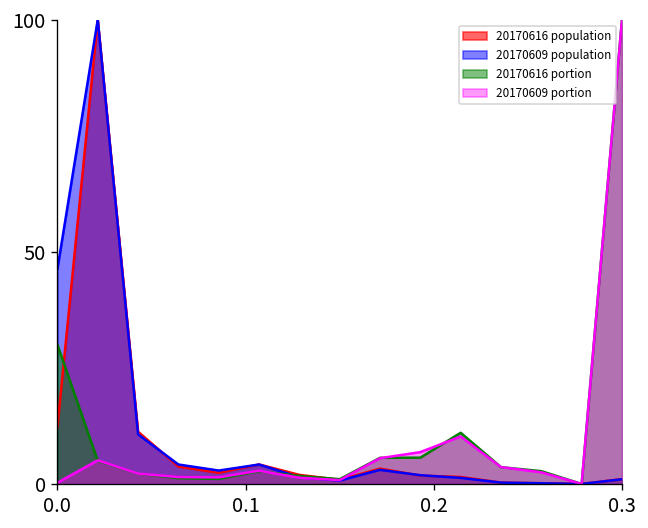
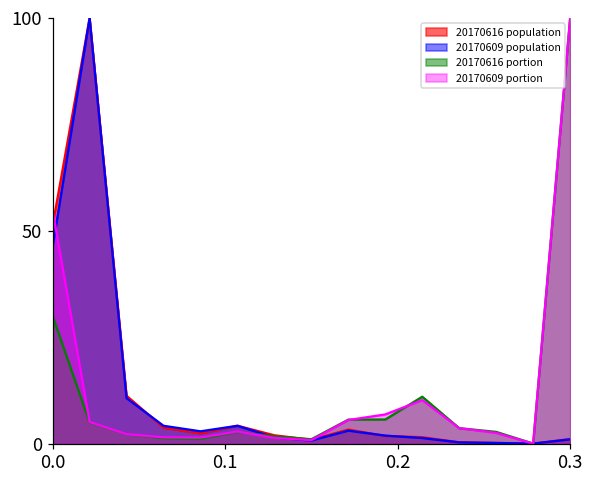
20170616 population, 0.0: 12 -> 51
20170609 portion, 0.0: 0 -> 55
